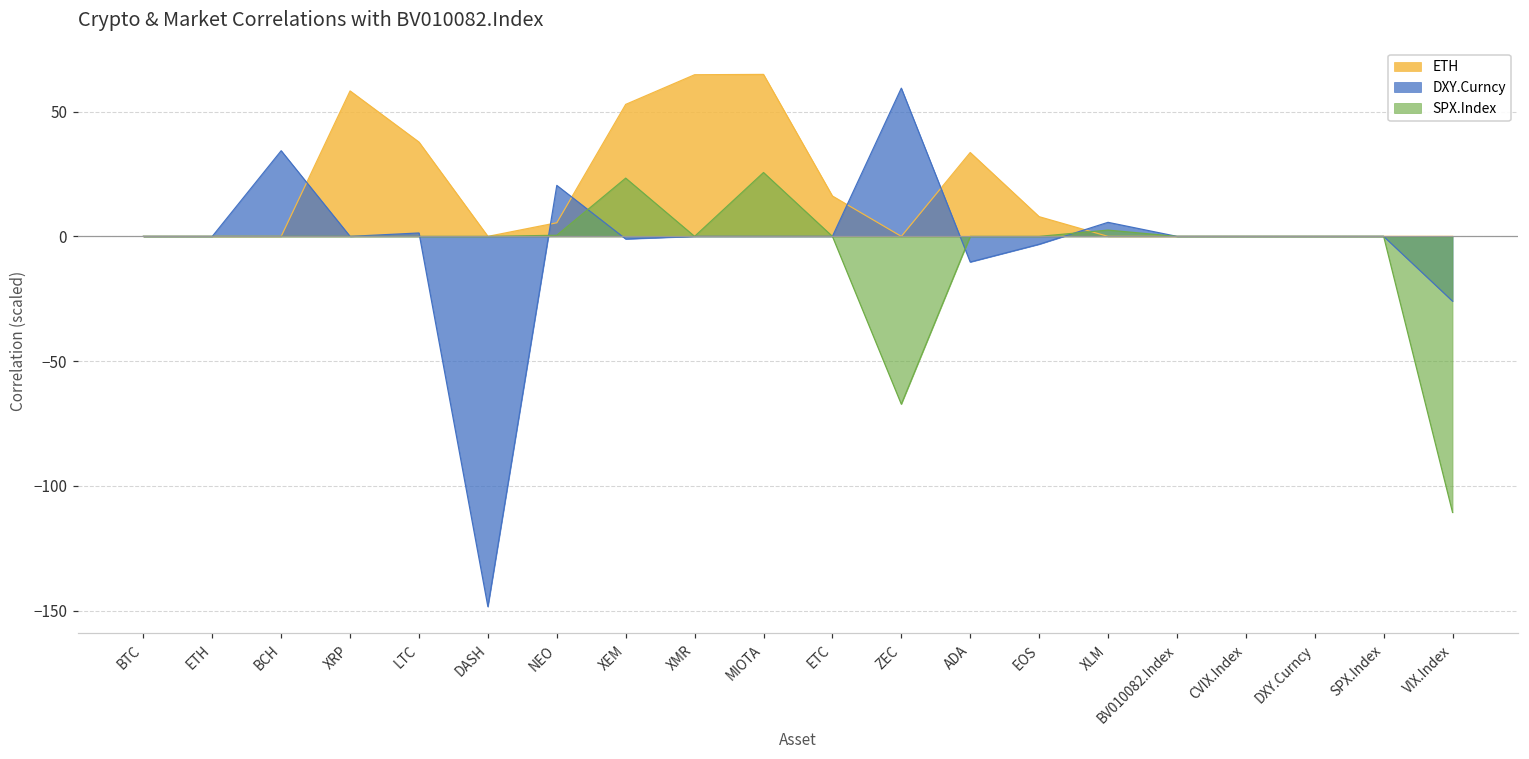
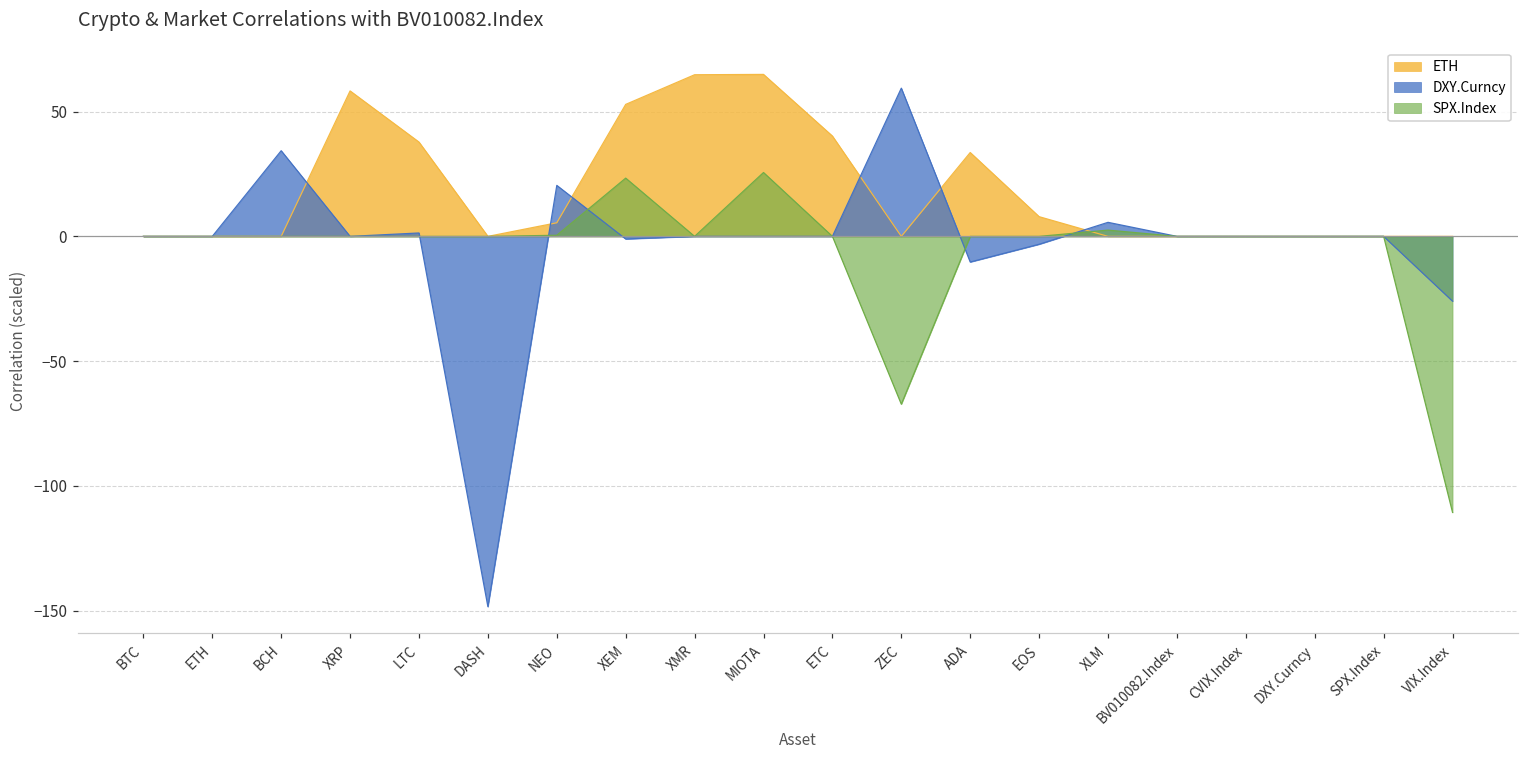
ETH, ETC: 16 -> 40
